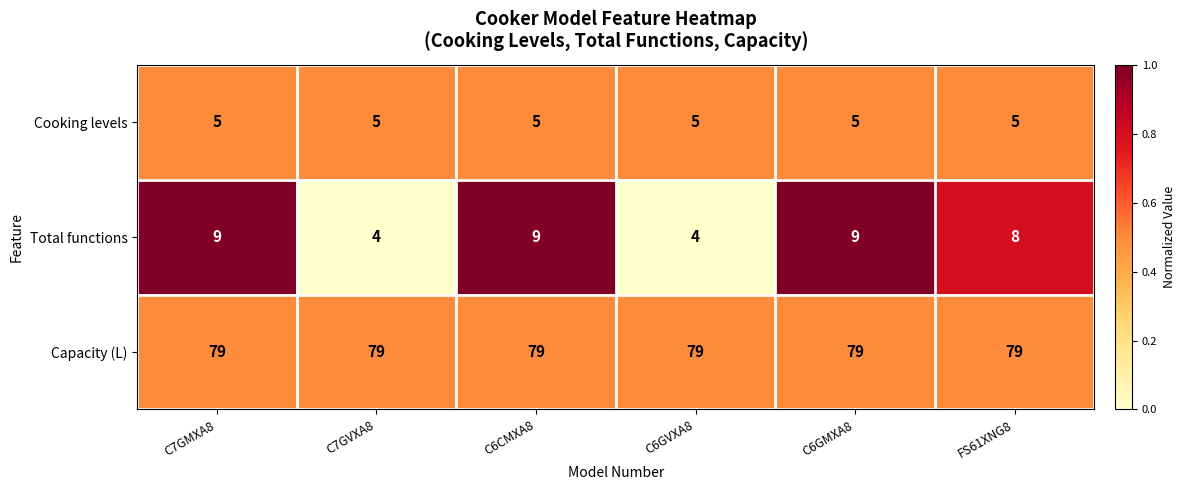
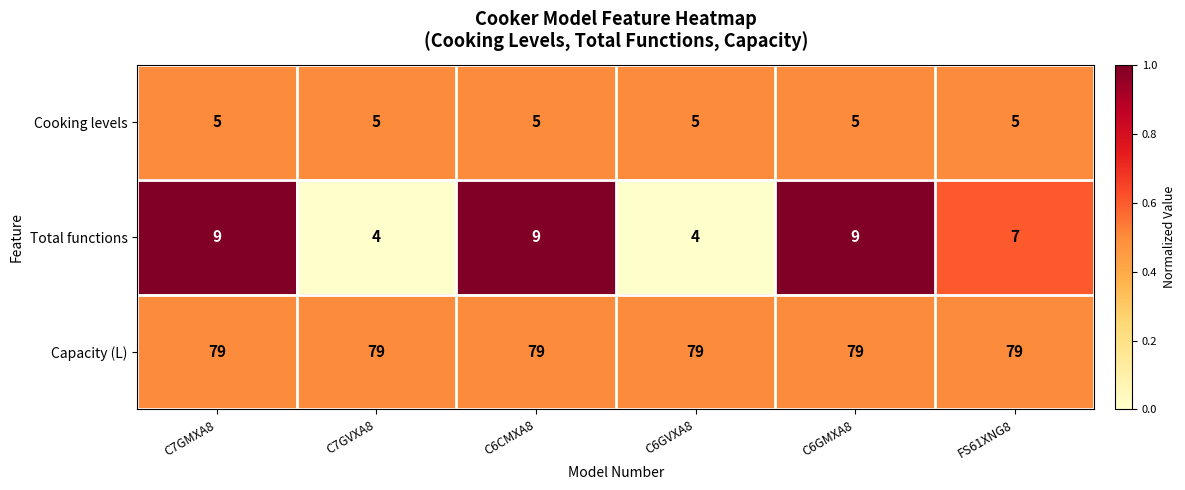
Total functions, FS61XNG8: 8 -> 7
